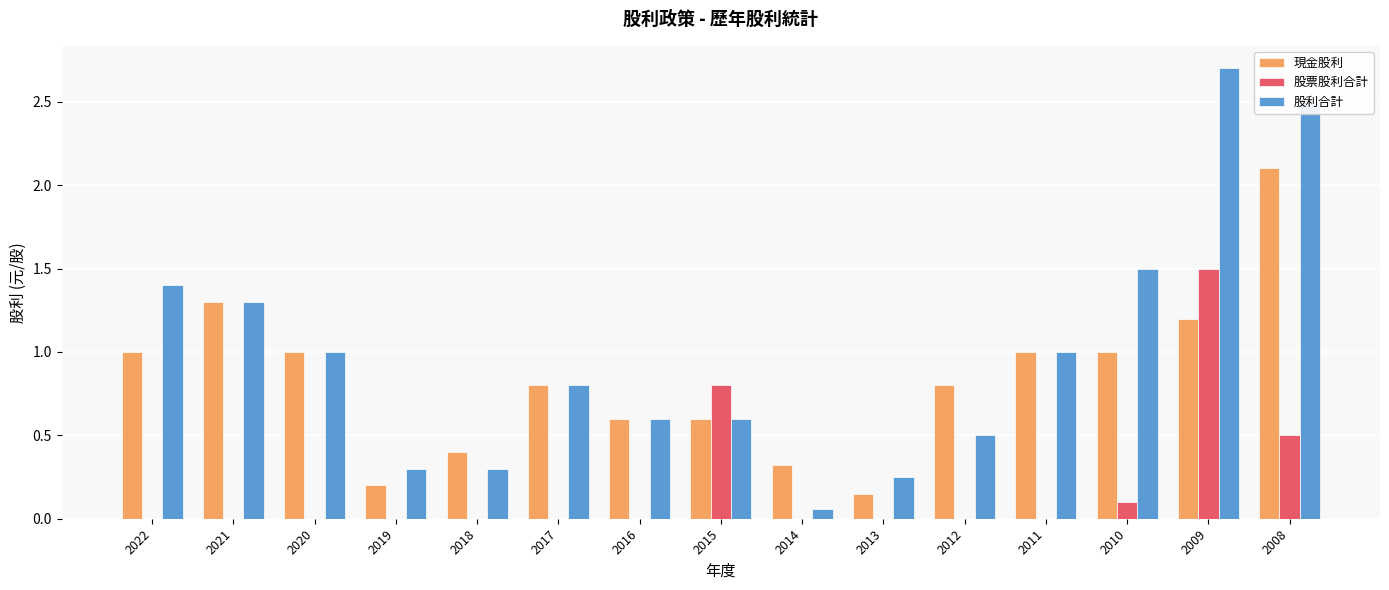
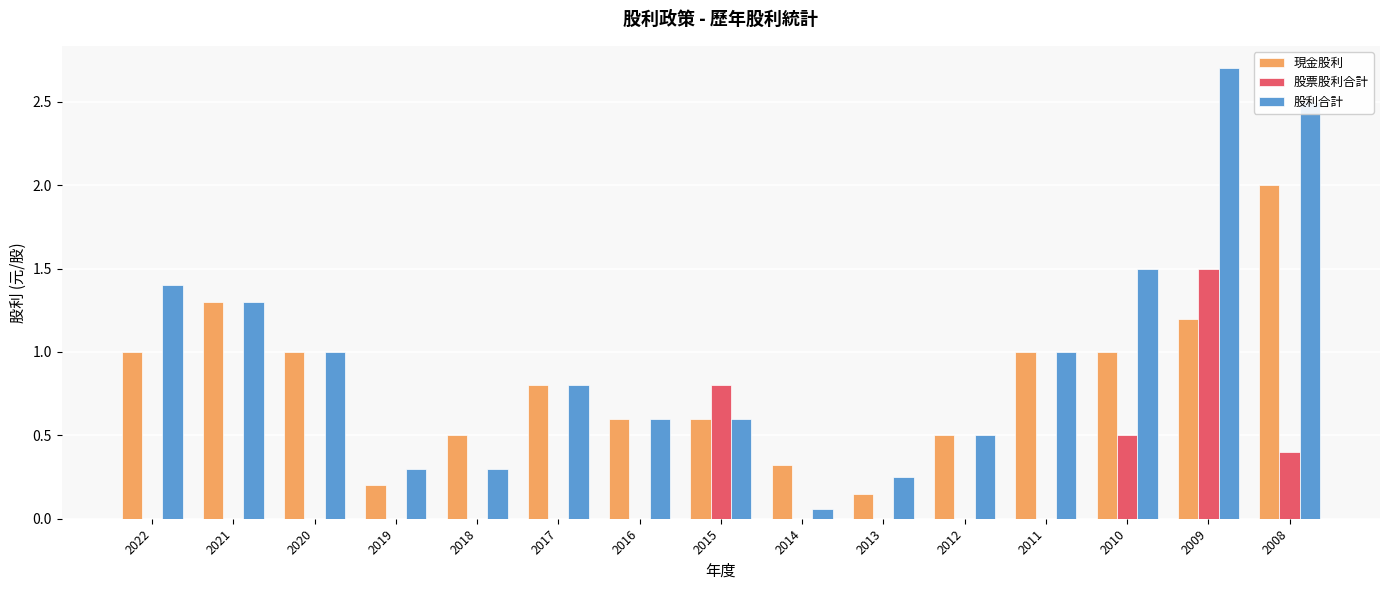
現金股利, 2018: 0.4 -> 0.5
現金股利, 2012: 0.8 -> 0.5
股票股利合計, 2010: 0.1 -> 0.5
現金股利, 2008: 2.1 -> 2.0
股票股利合計, 2008: 0.5 -> 0.4
